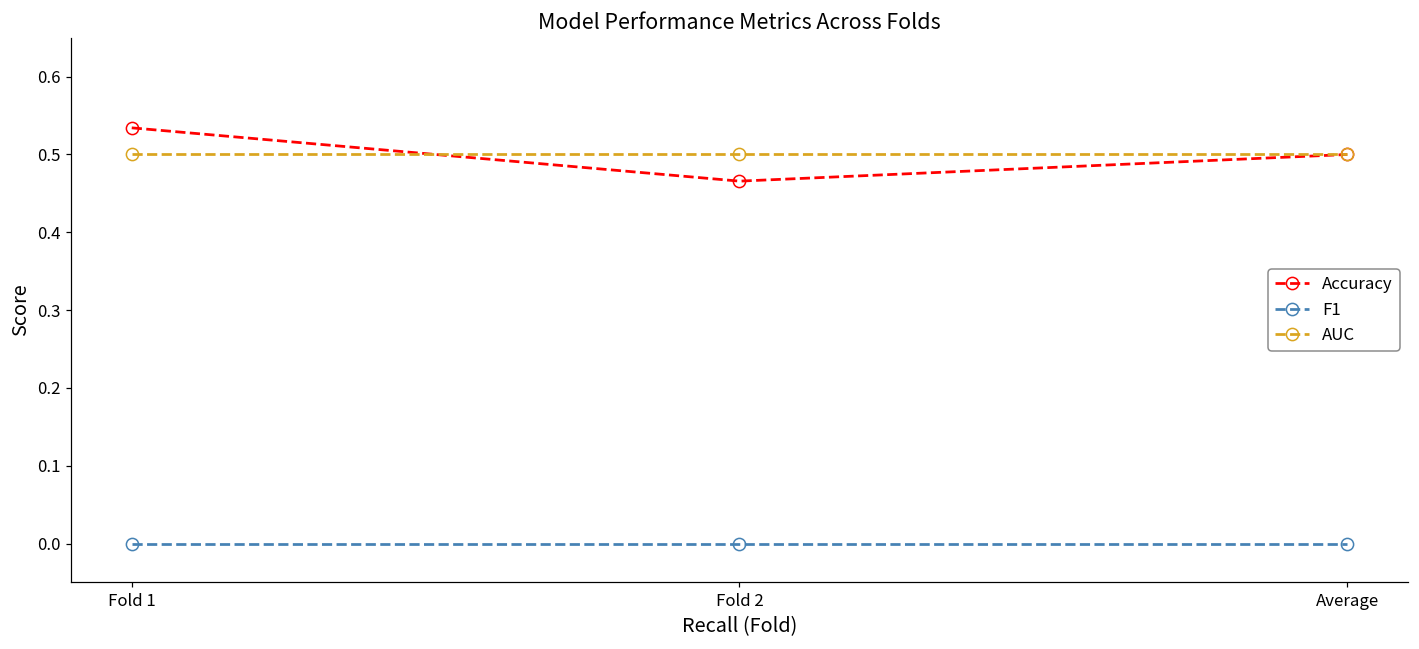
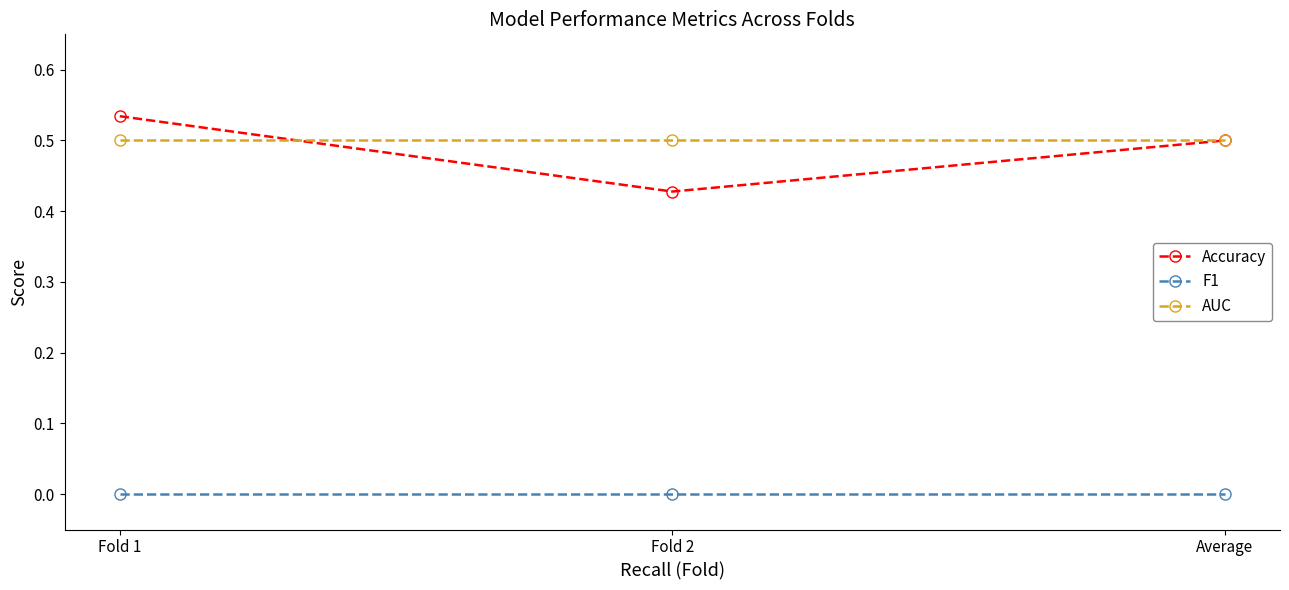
Accuracy, Fold 2: 0.47 -> 0.43
